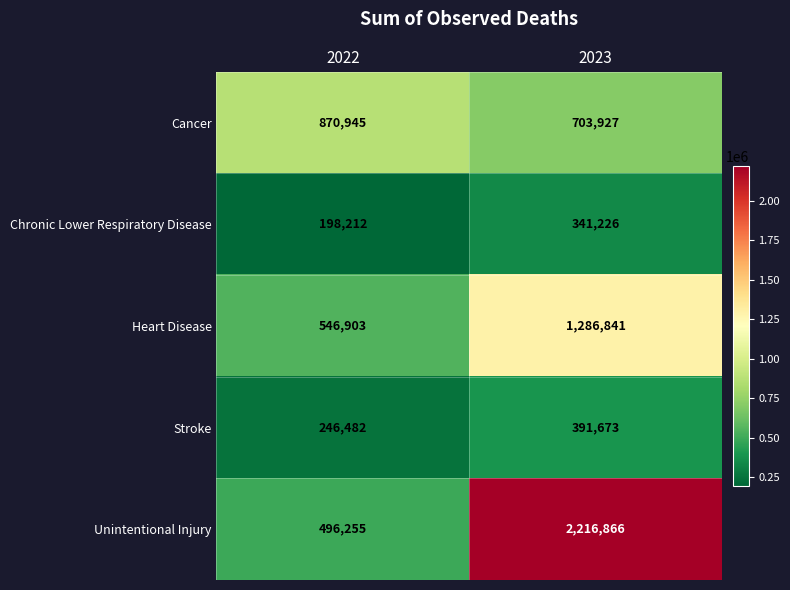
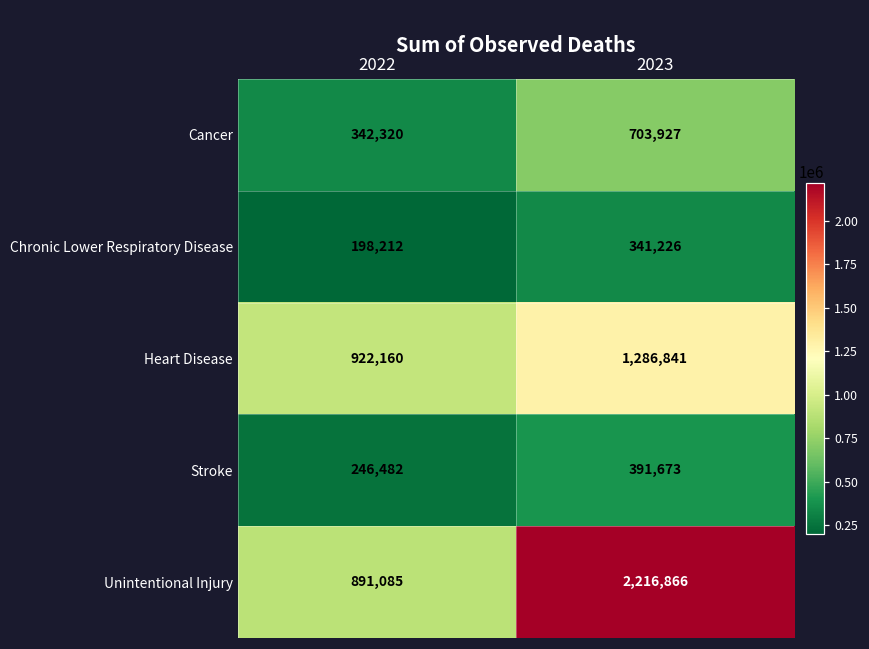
Cancer, 2022: 870,945 -> 342,320
Heart Disease, 2022: 546,903 -> 922,160
Unintentional Injury, 2022: 496,255 -> 891,085
